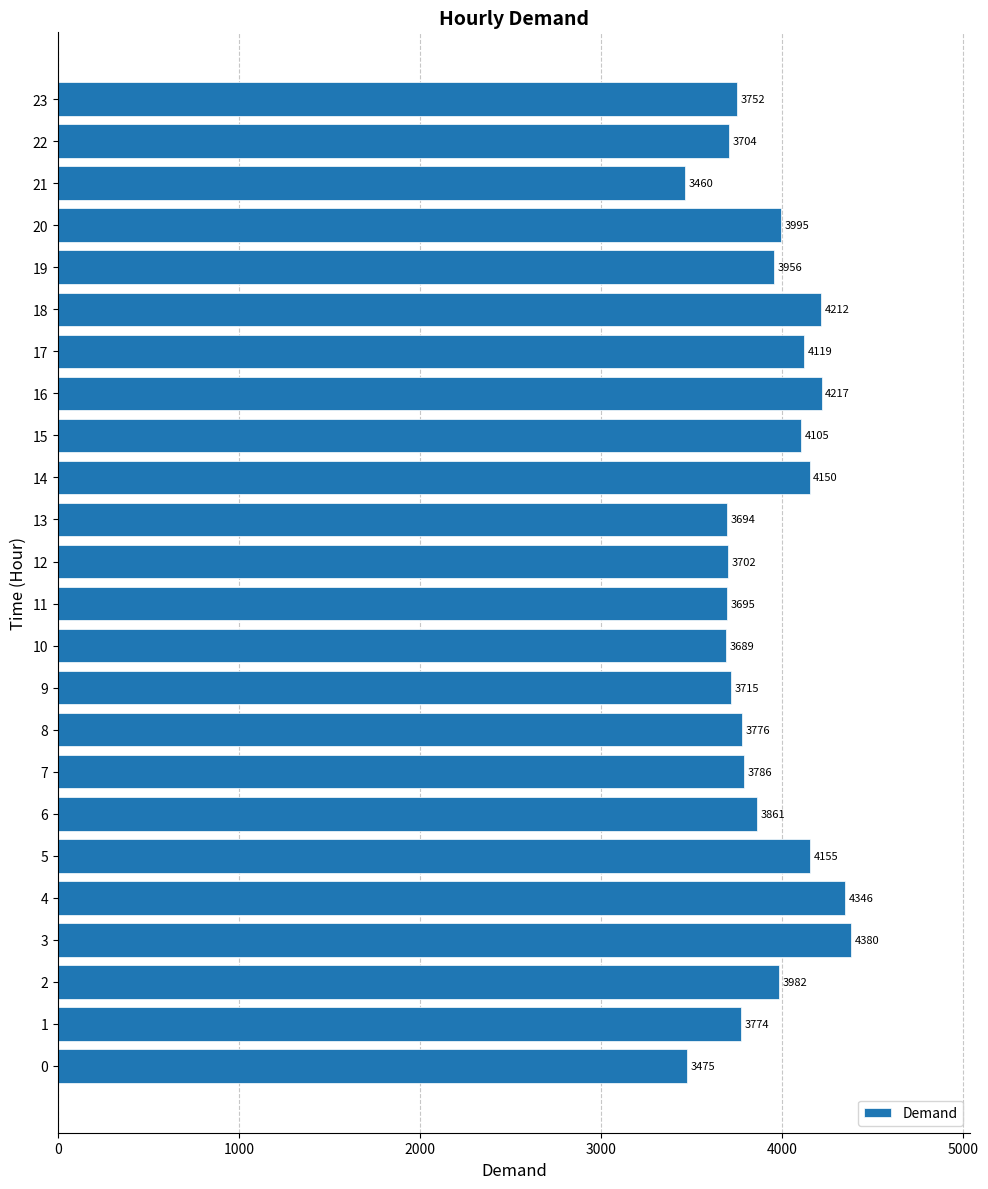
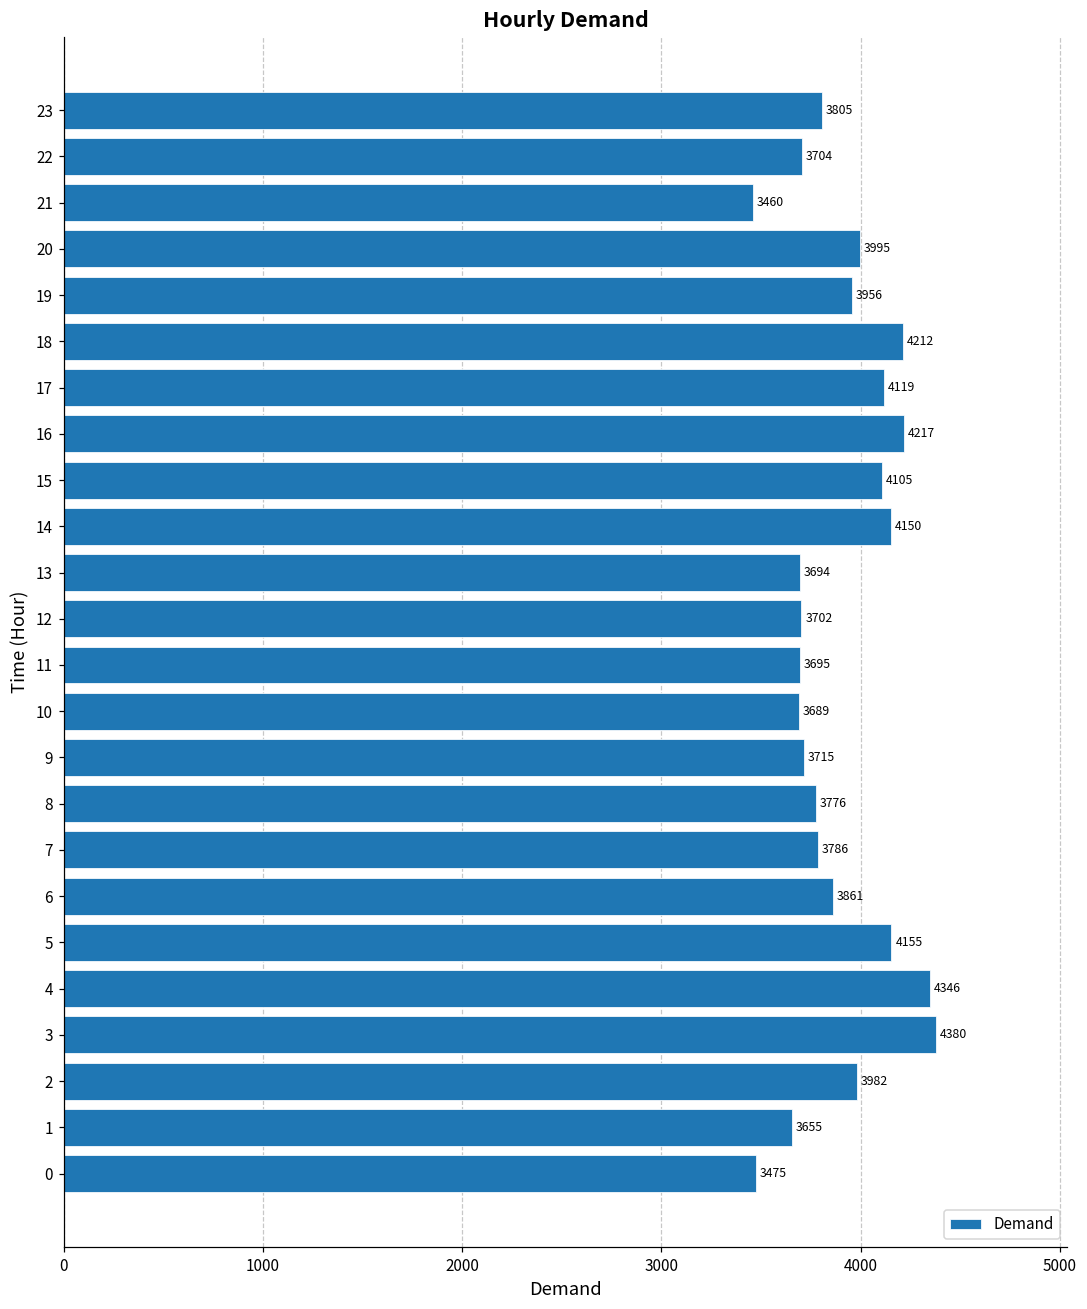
23: 3752 -> 3805
1: 3774 -> 3655
